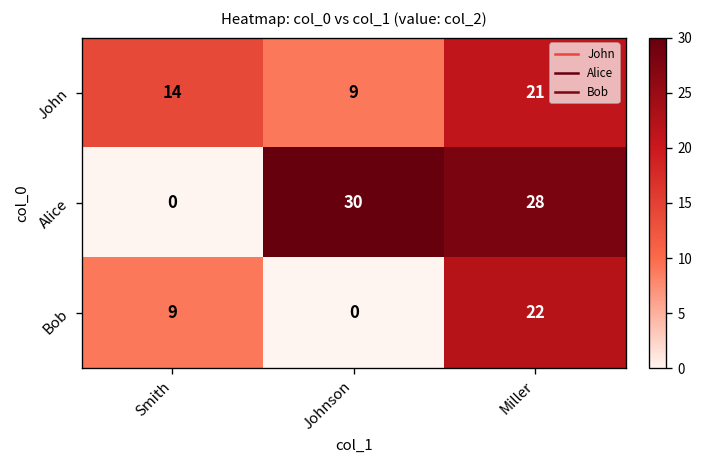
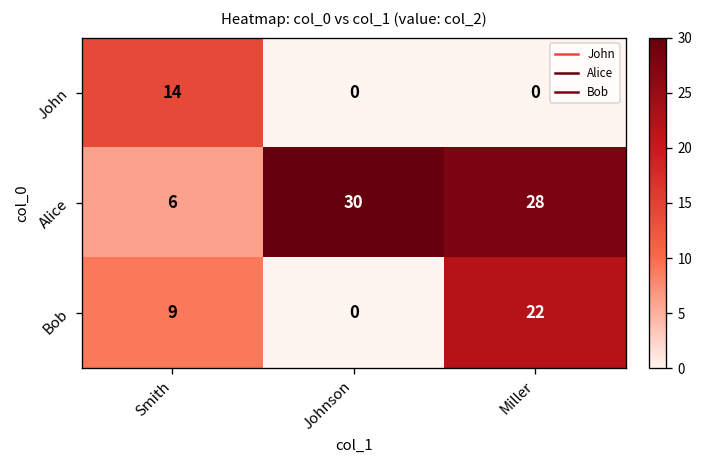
John, Johnson: 9 -> 0
John, Miller: 21 -> 0
Alice, Smith: 0 -> 6
